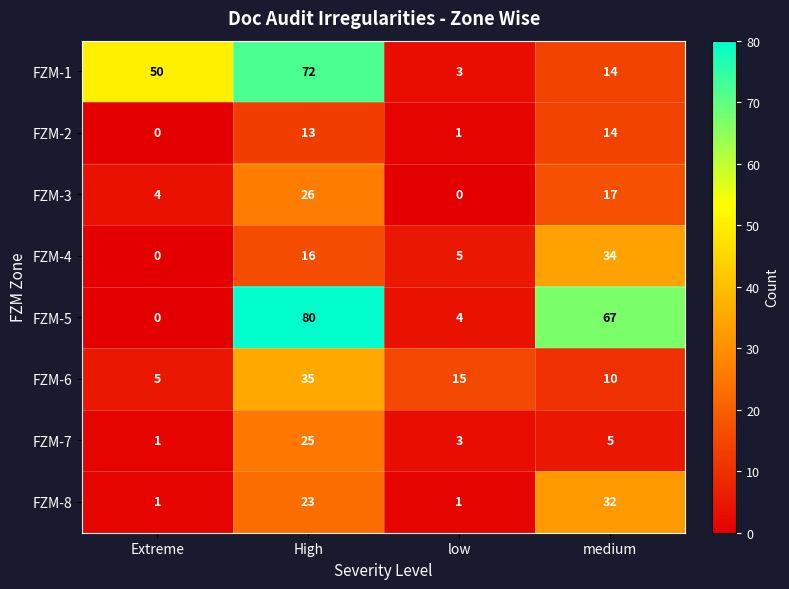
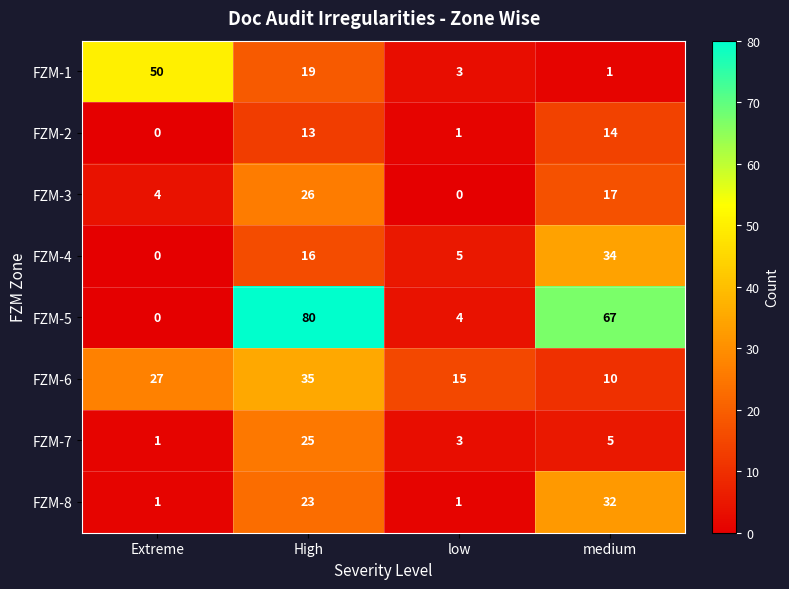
FZM-1, High: 72 -> 19
FZM-1, medium: 14 -> 1
FZM-6, Extreme: 5 -> 27
